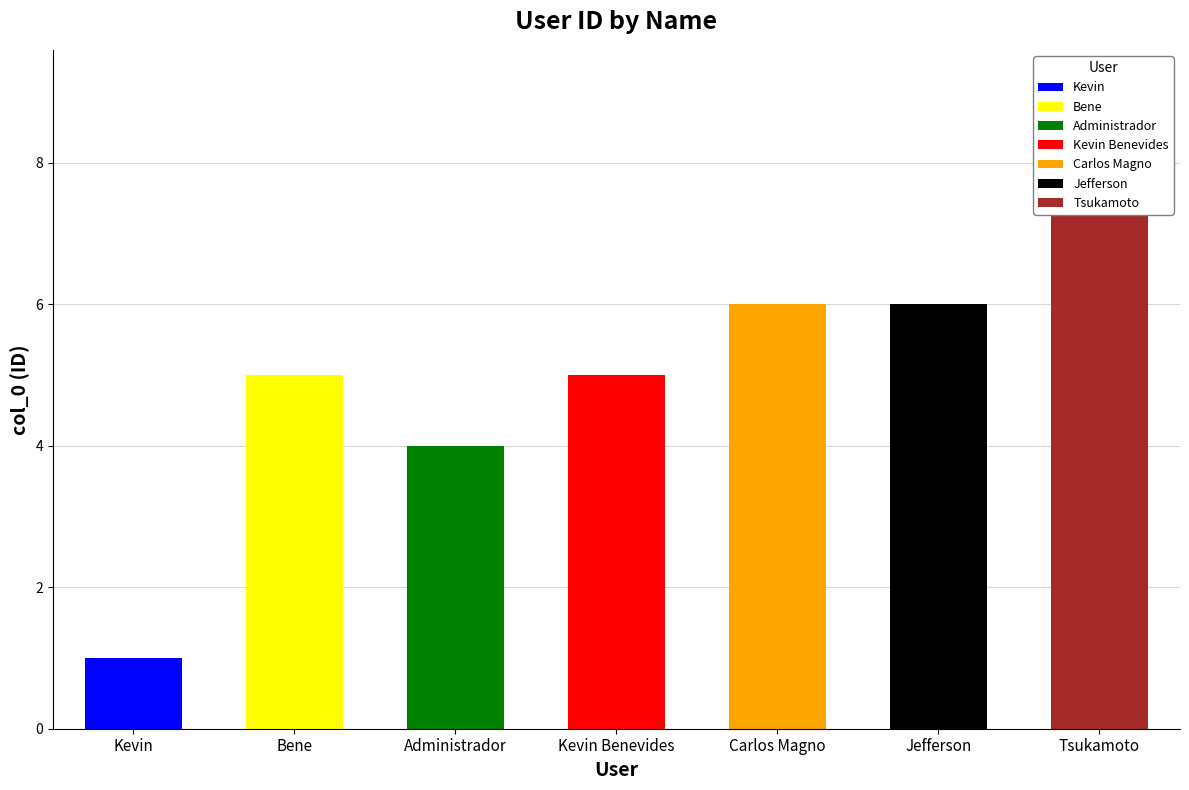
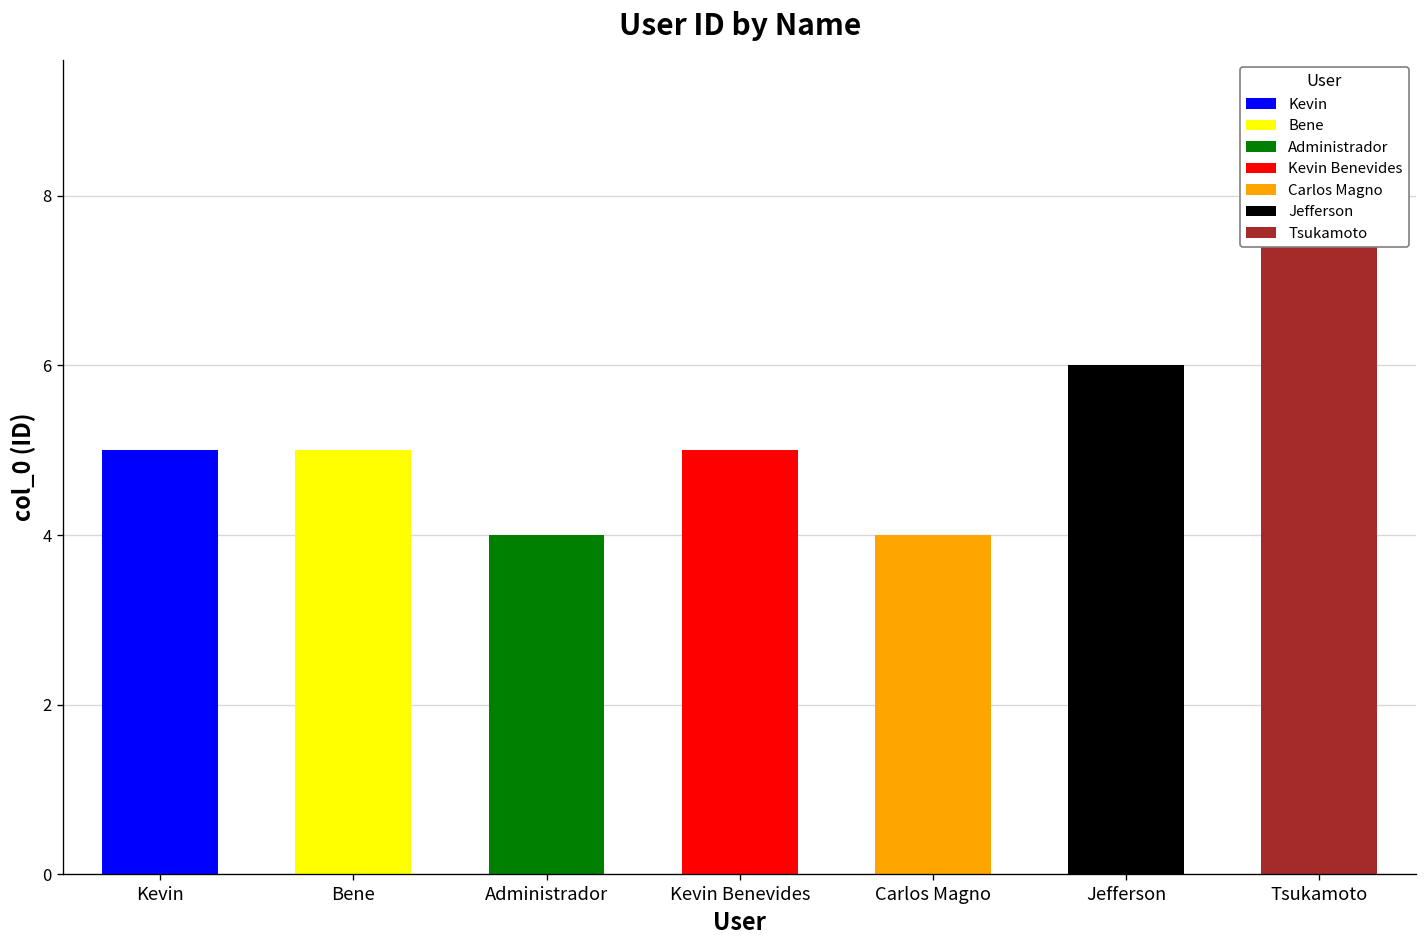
Kevin: 1 -> 5
Carlos Magno: 6 -> 4
